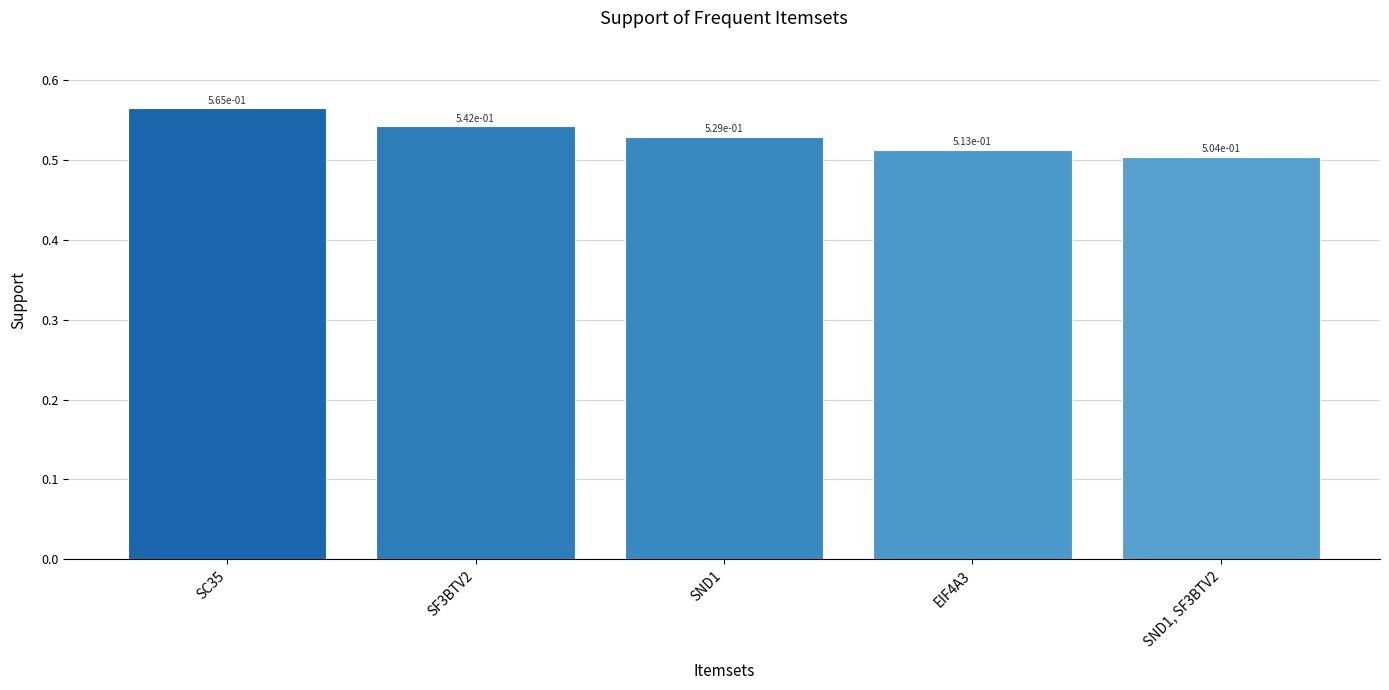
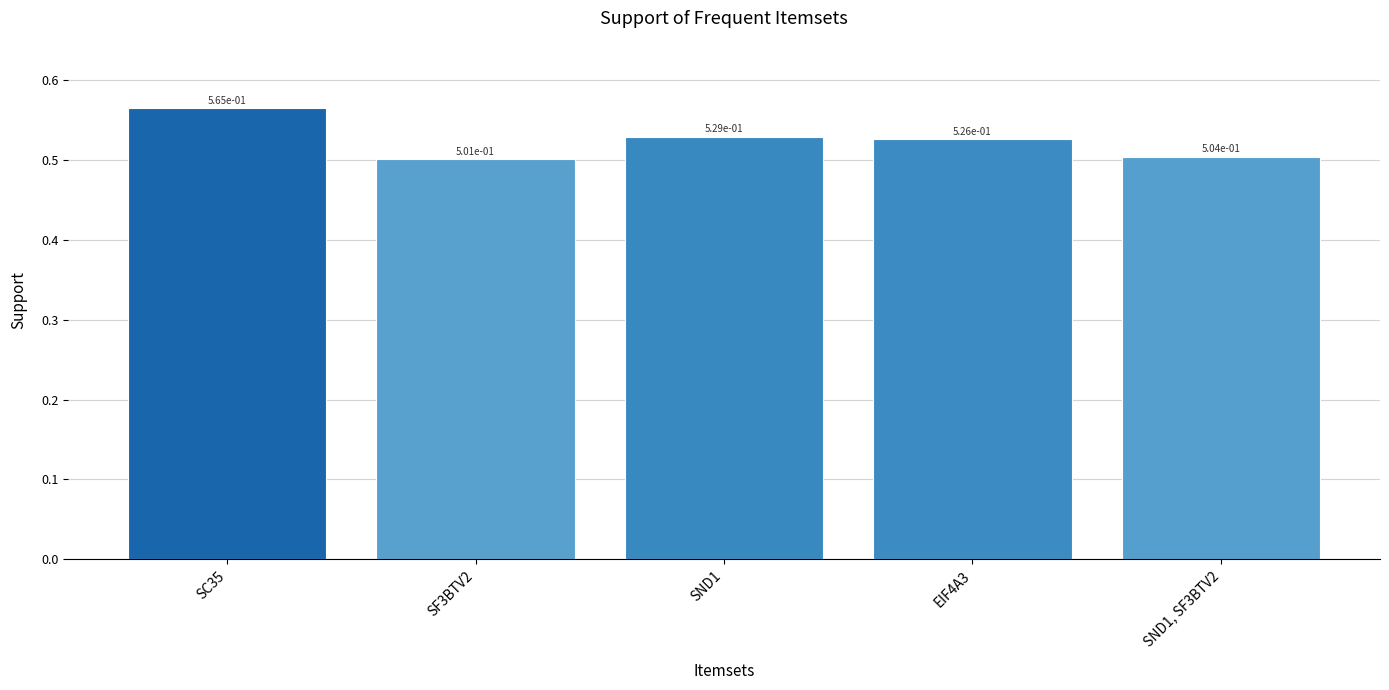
SF3BTV2: 5.42e-01 -> 5.01e-01
EIF4A3: 5.13e-01 -> 5.26e-01
